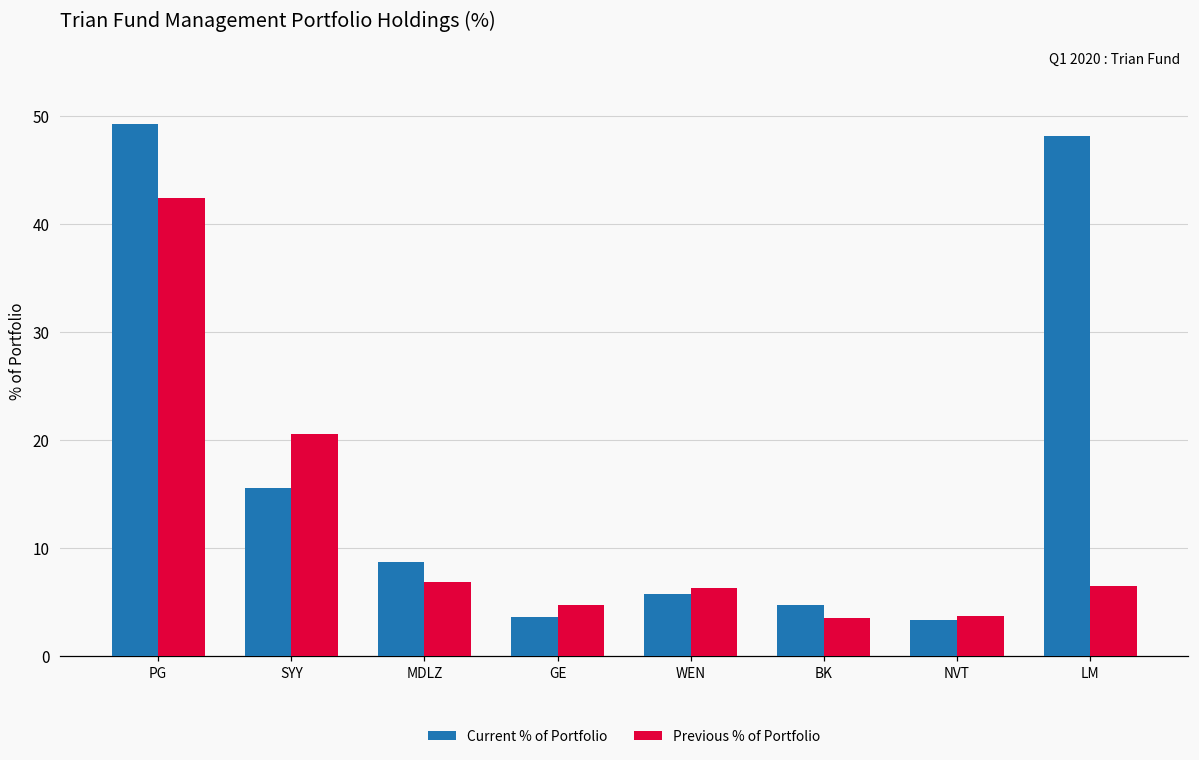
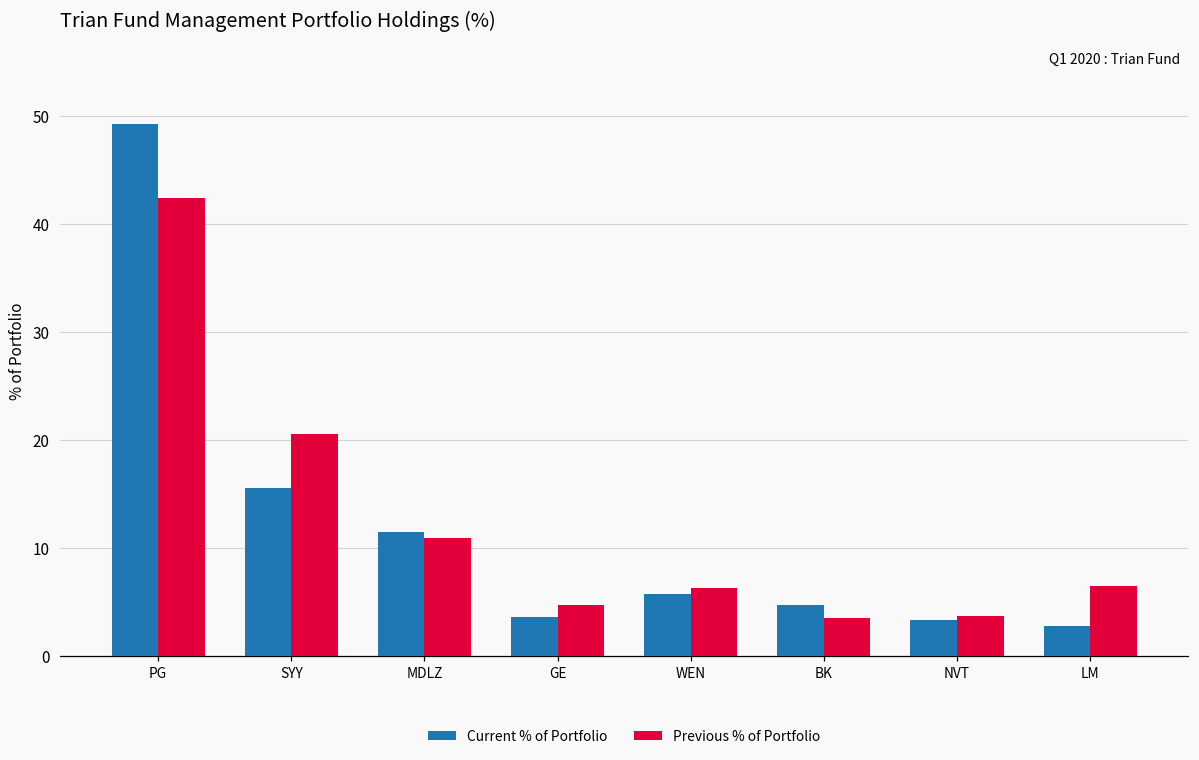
Current % of Portfolio, MDLZ: 9 -> 11
Previous % of Portfolio, MDLZ: 7 -> 11
Current % of Portfolio, LM: 48 -> 3
